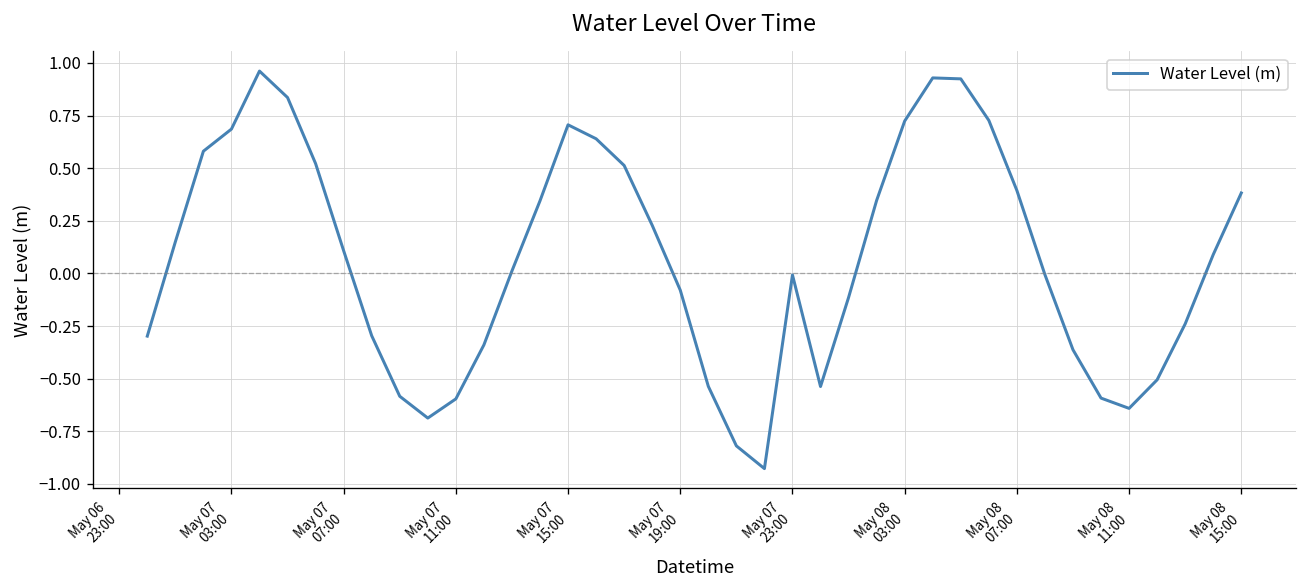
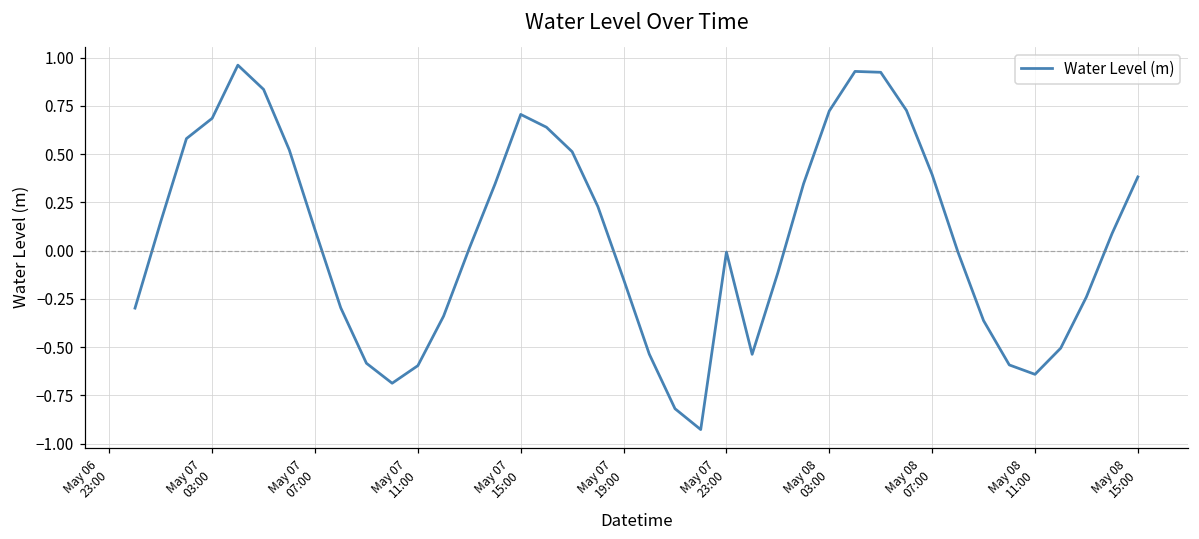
May 07 19:00: -0.08 -> -0.15
